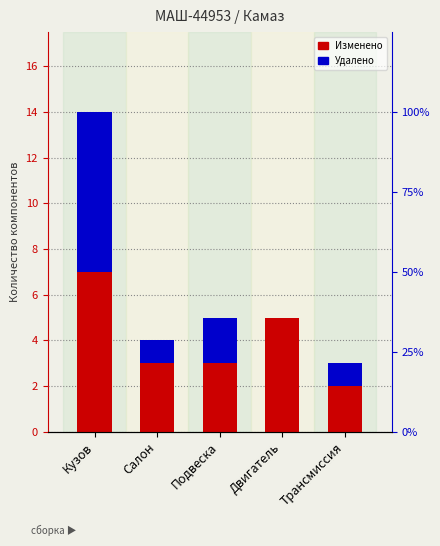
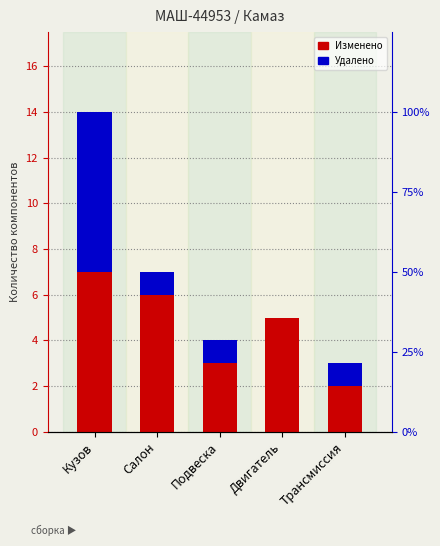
Изменено, Салон: 3 -> 6
Удалено, Подвеска: 2 -> 1
